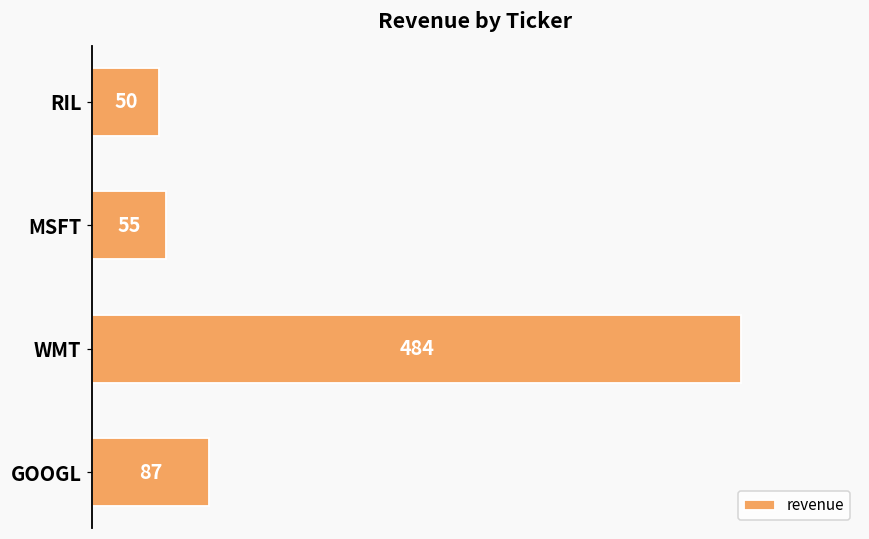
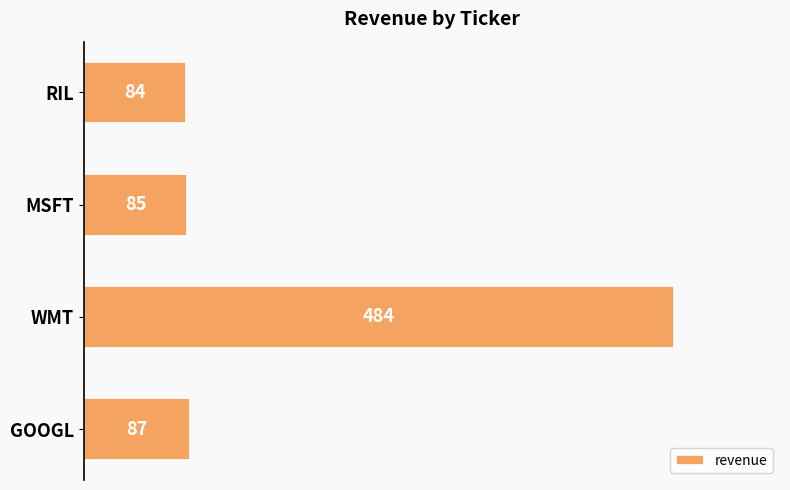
RIL: 50 -> 84
MSFT: 55 -> 85
